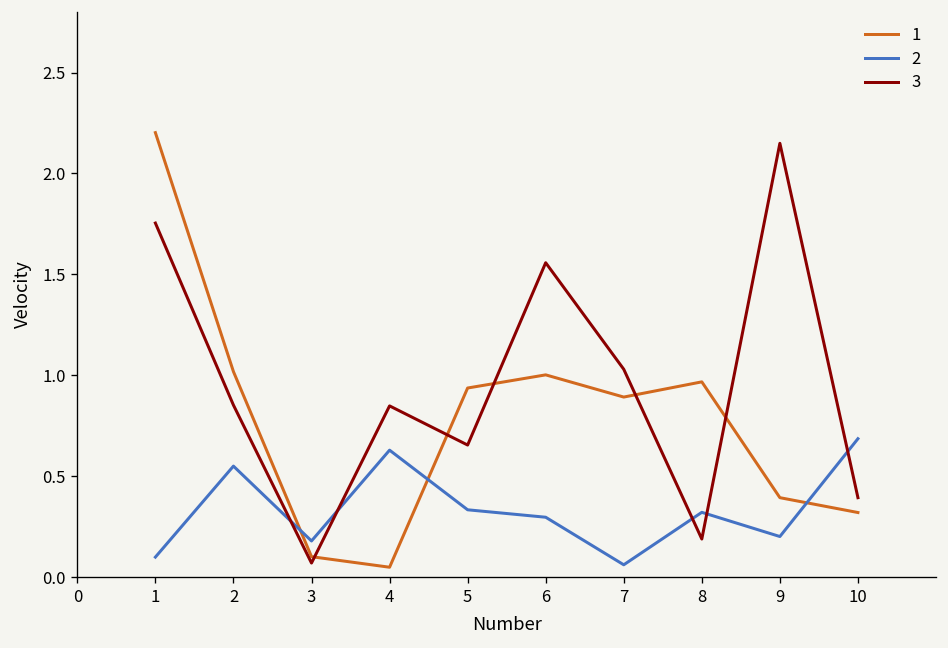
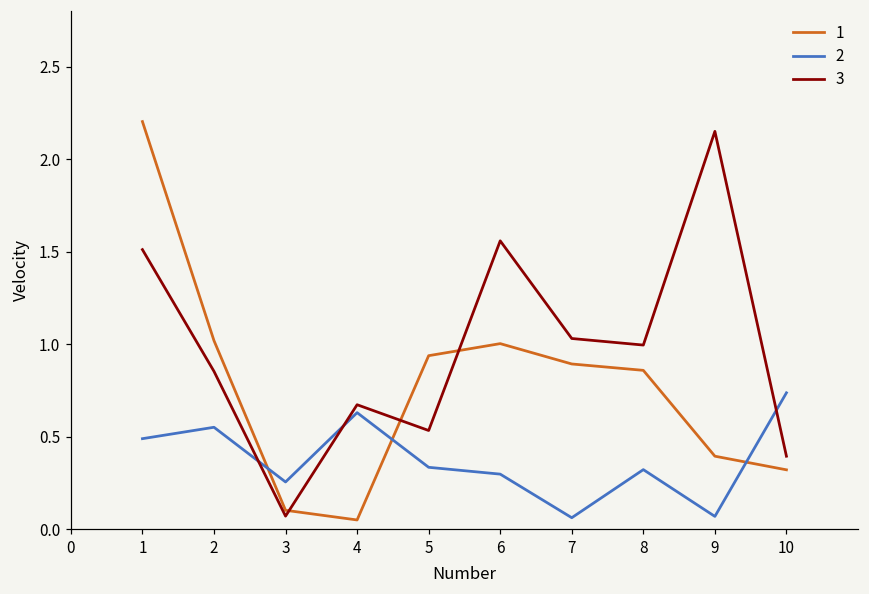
2, 1: 0.10 -> 0.49
3, 1: 1.75 -> 1.51
2, 3: 0.18 -> 0.25
3, 4: 0.85 -> 0.67
3, 5: 0.65 -> 0.53
1, 8: 0.97 -> 0.86
3, 8: 0.19 -> 0.99
2, 9: 0.20 -> 0.07
2, 10: 0.69 -> 0.74
